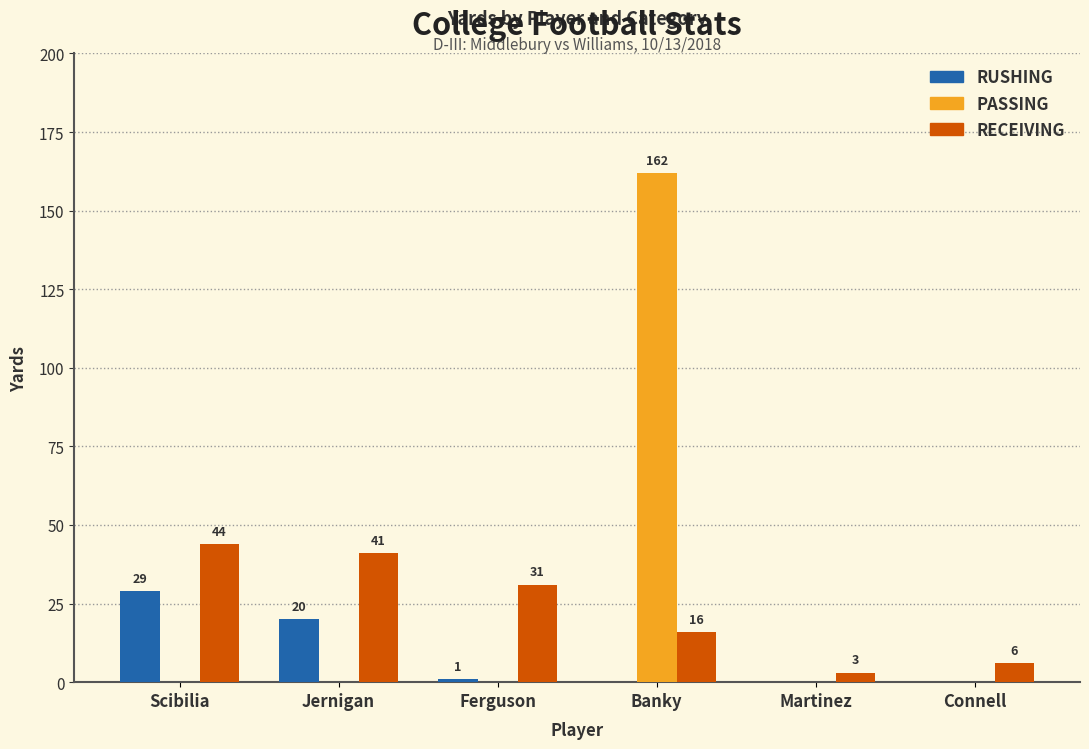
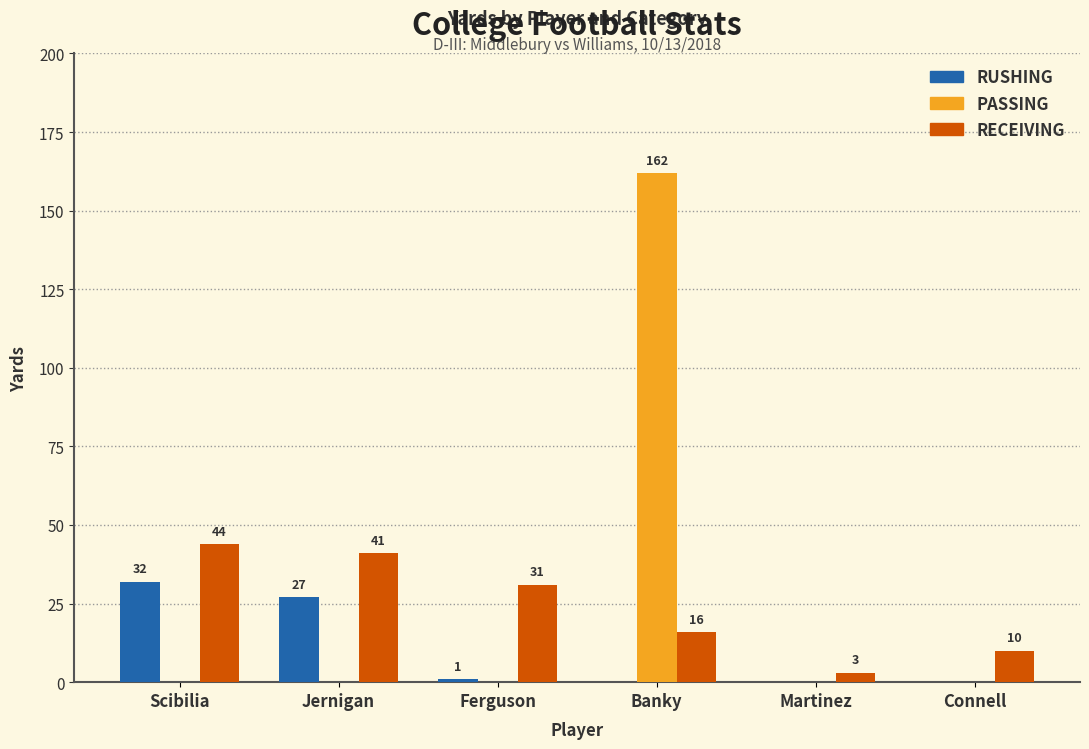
RUSHING, Scibilia: 29 -> 32
RUSHING, Jernigan: 20 -> 27
RECEIVING, Connell: 6 -> 10
